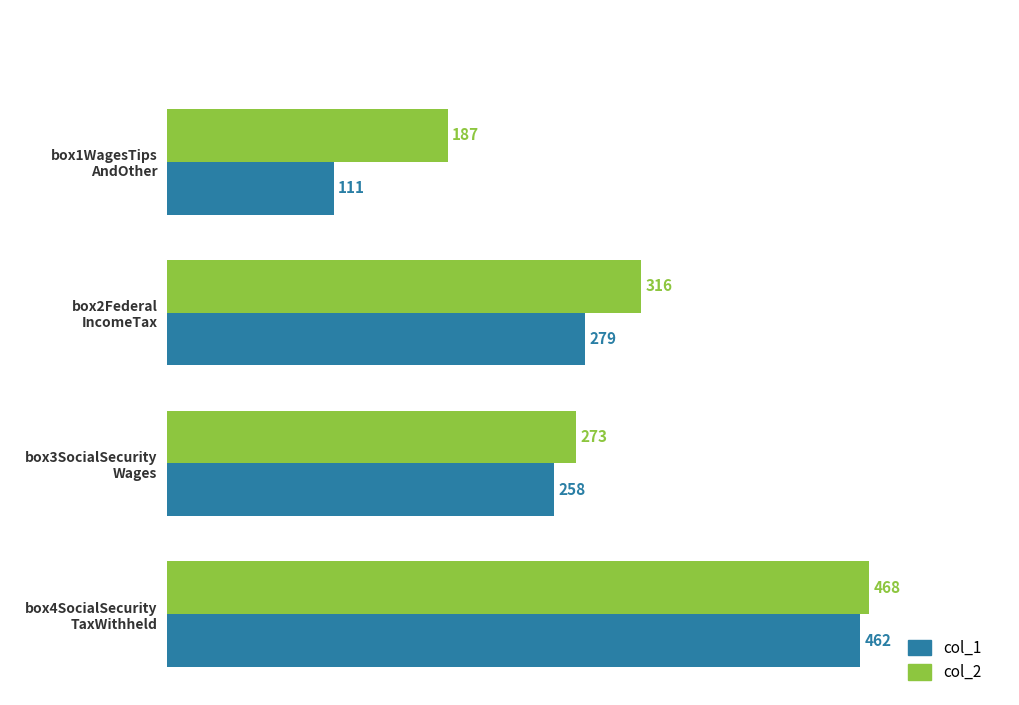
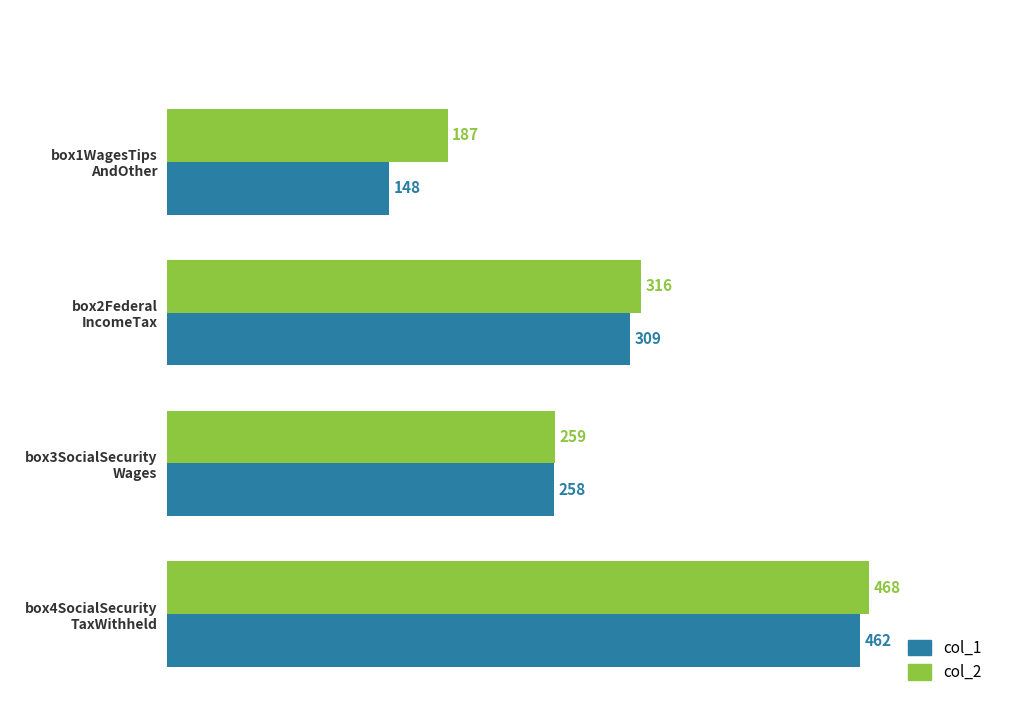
col_1, box1WagesTips AndOther: 111 -> 148
col_1, box2Federal IncomeTax: 279 -> 309
col_2, box3SocialSecurity Wages: 273 -> 259
